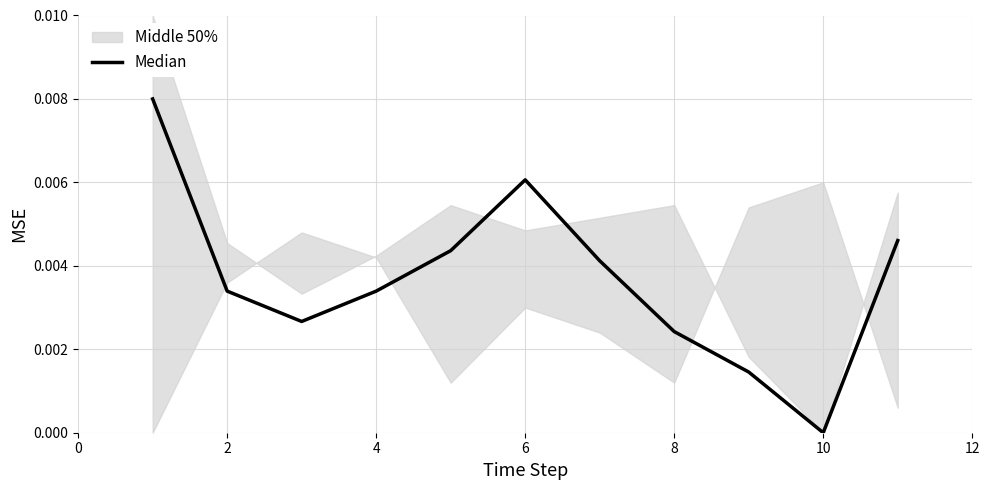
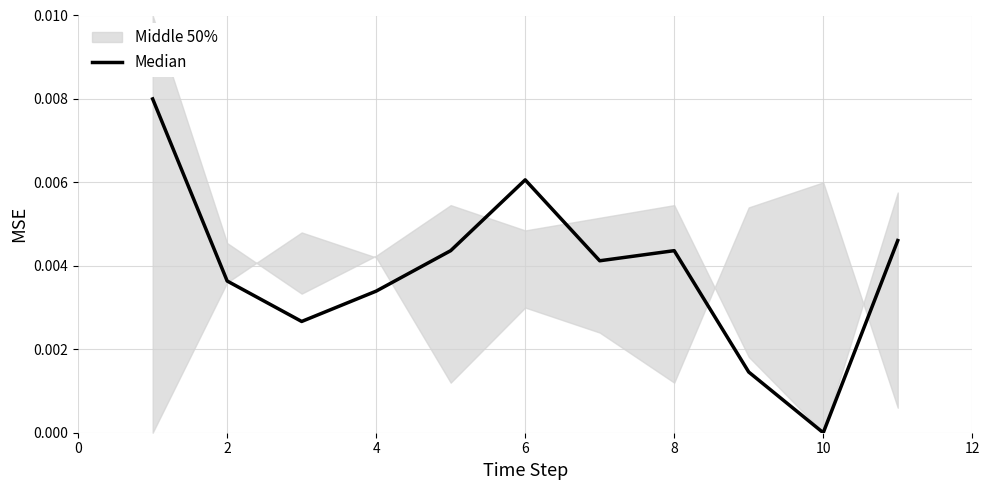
Median, 2: 0.0034 -> 0.0036
Median, 8: 0.0024 -> 0.0044
